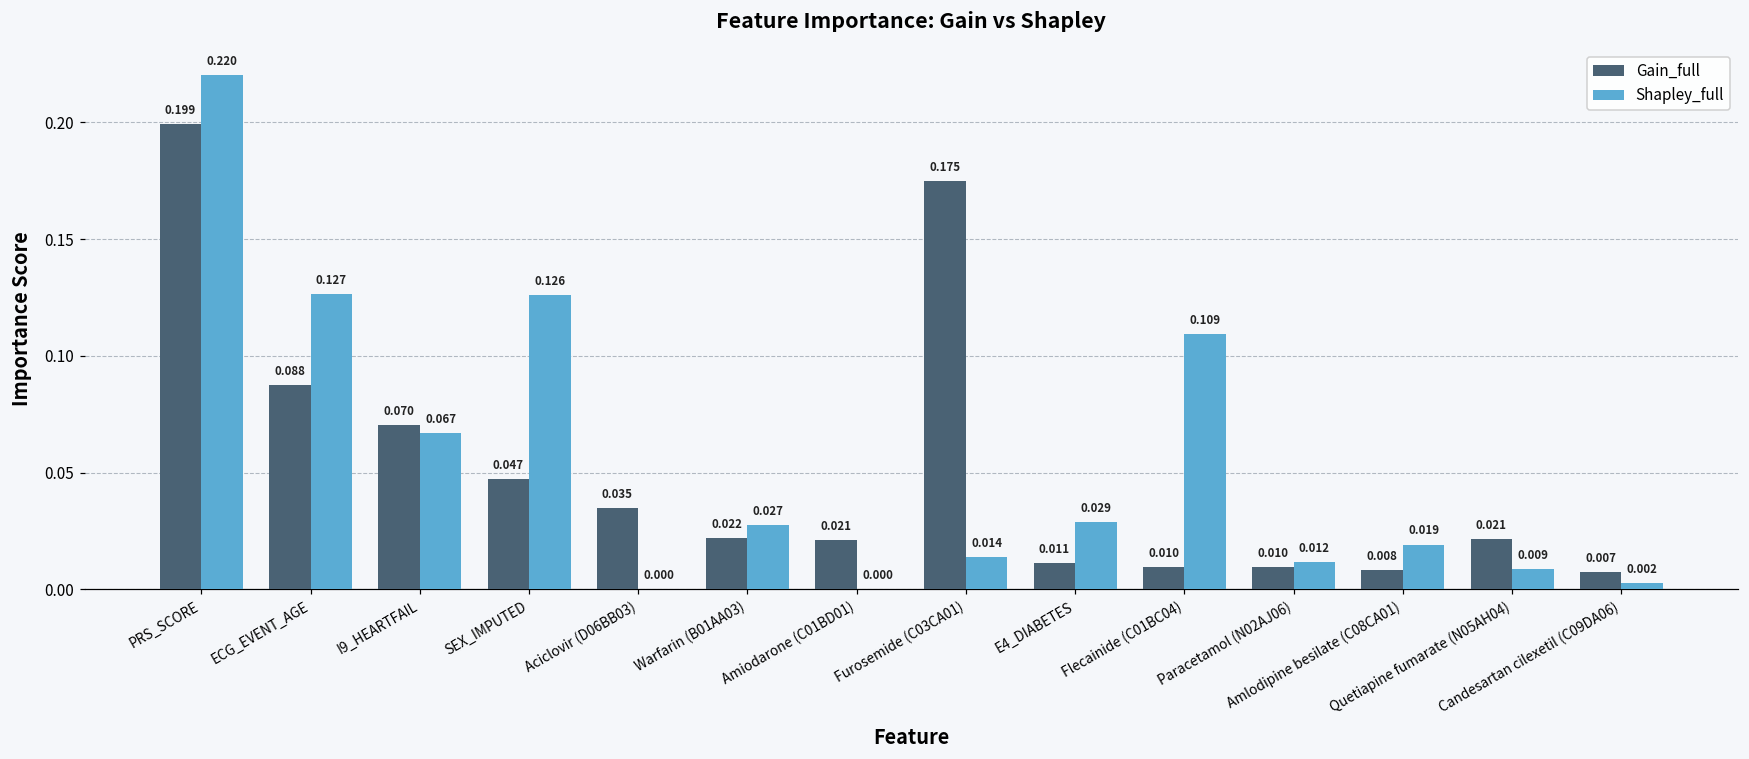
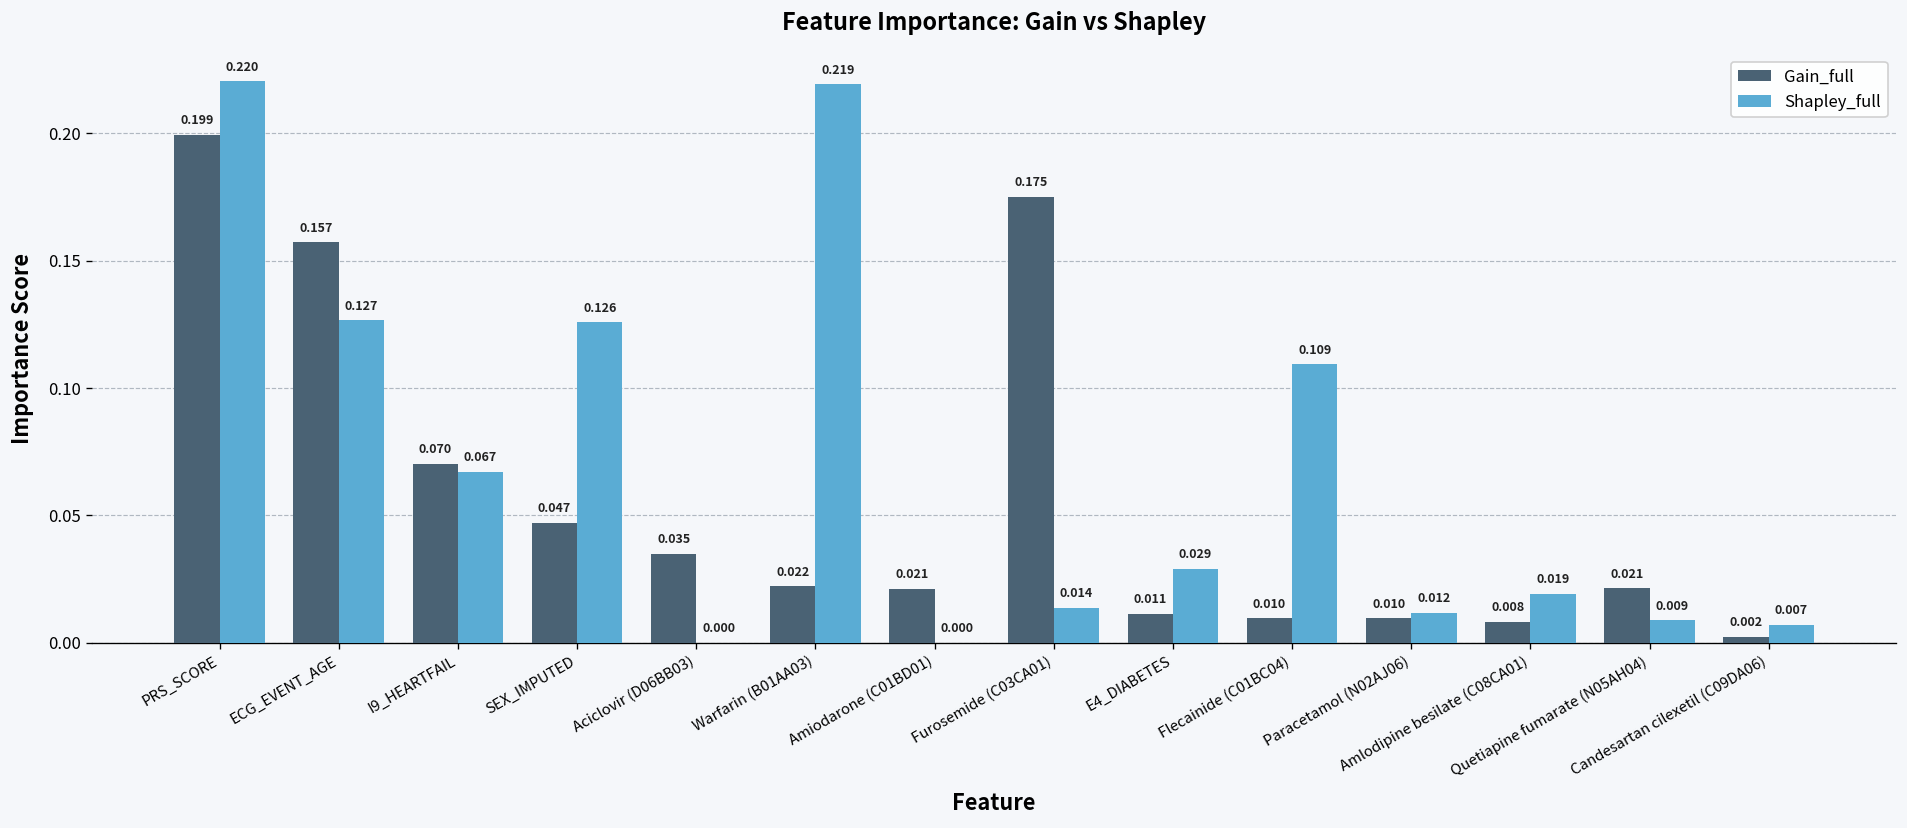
Gain_full, ECG_EVENT_AGE: 0.088 -> 0.157
Shapley_full, Warfarin (B01AA03): 0.027 -> 0.219
Gain_full, Candesartan cilexetil (C09DA06): 0.007 -> 0.002
Shapley_full, Candesartan cilexetil (C09DA06): 0.002 -> 0.007
